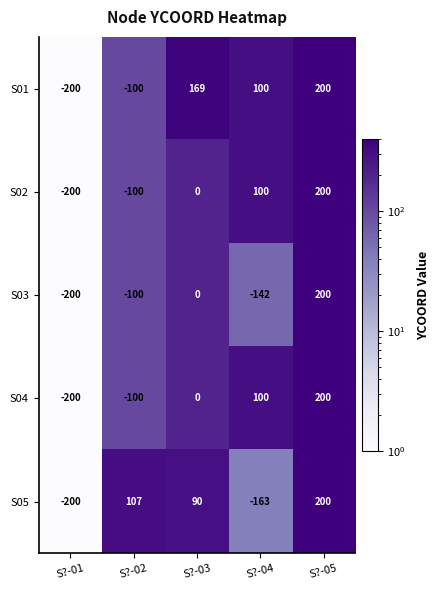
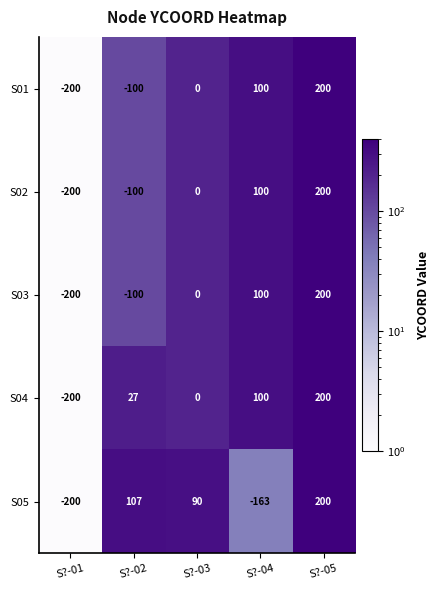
S01, S?-03: 169 -> 0
S03, S?-04: -142 -> 100
S04, S?-02: -100 -> 27
